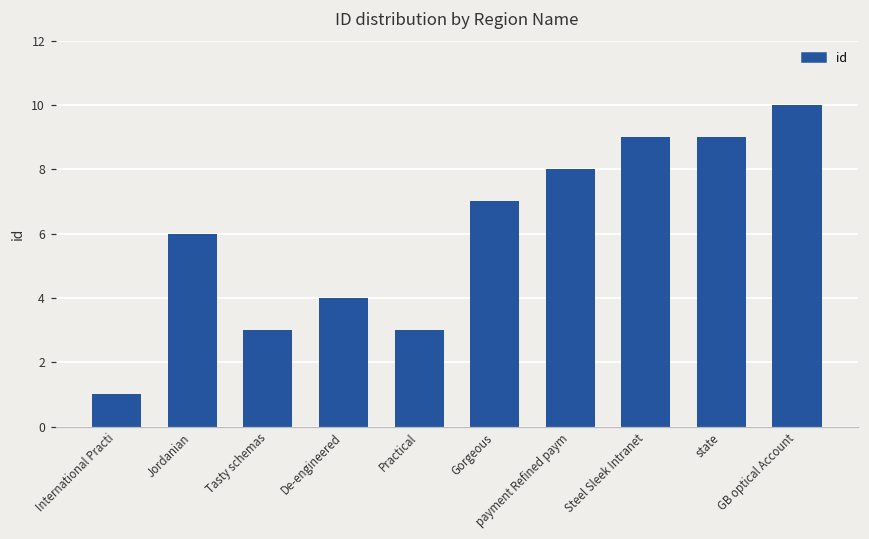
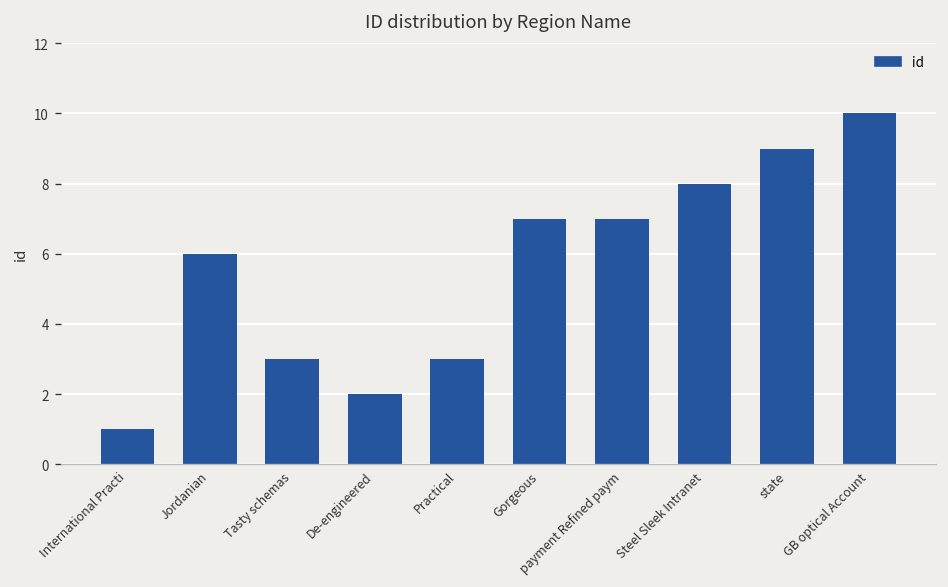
De-engineered: 4 -> 2
payment Refined paym: 8 -> 7
Steel Sleek Intranet: 9 -> 8
